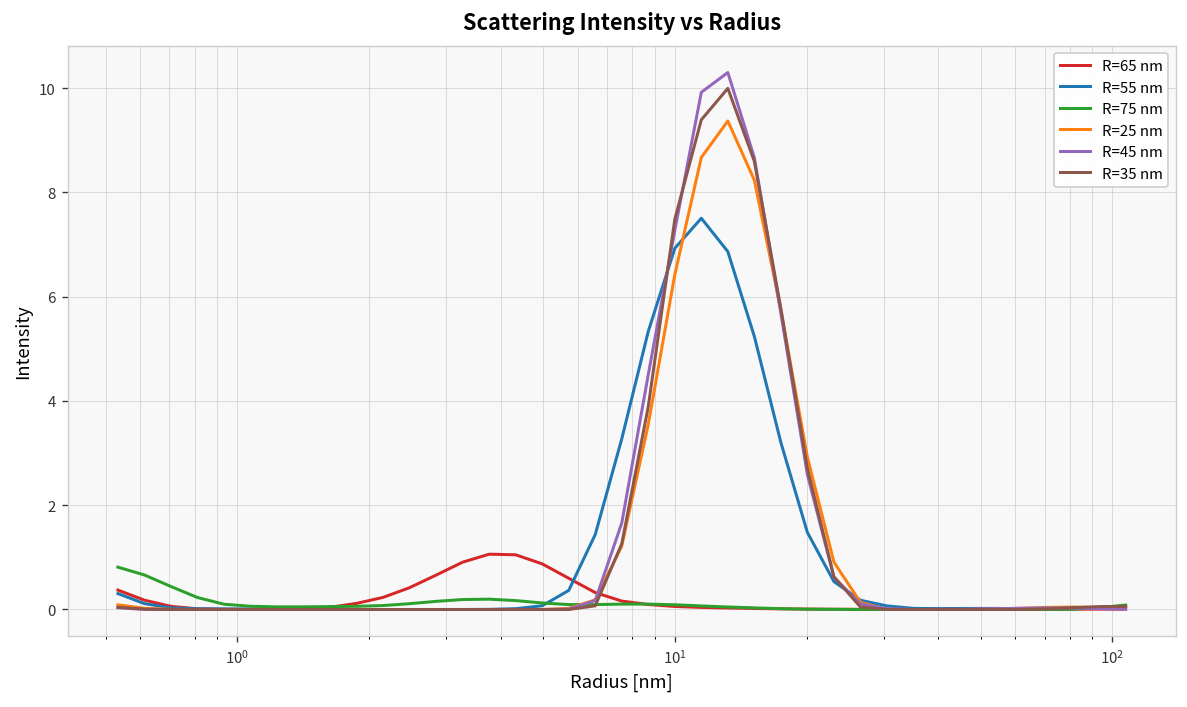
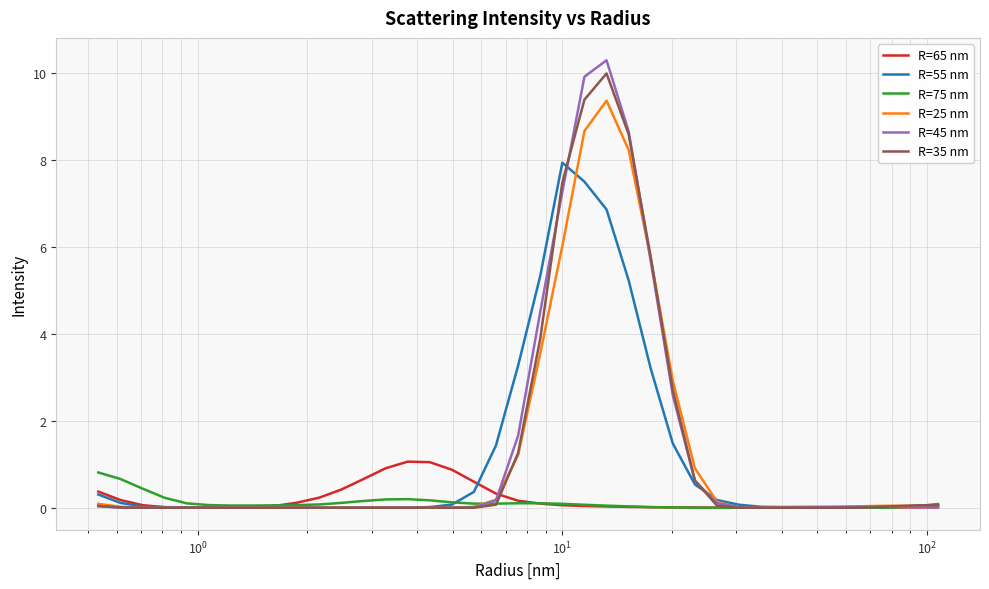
R=55 nm, 10^1: 6.9 -> 7.9
R=25 nm, 10^1: 6.4 -> 6.0
